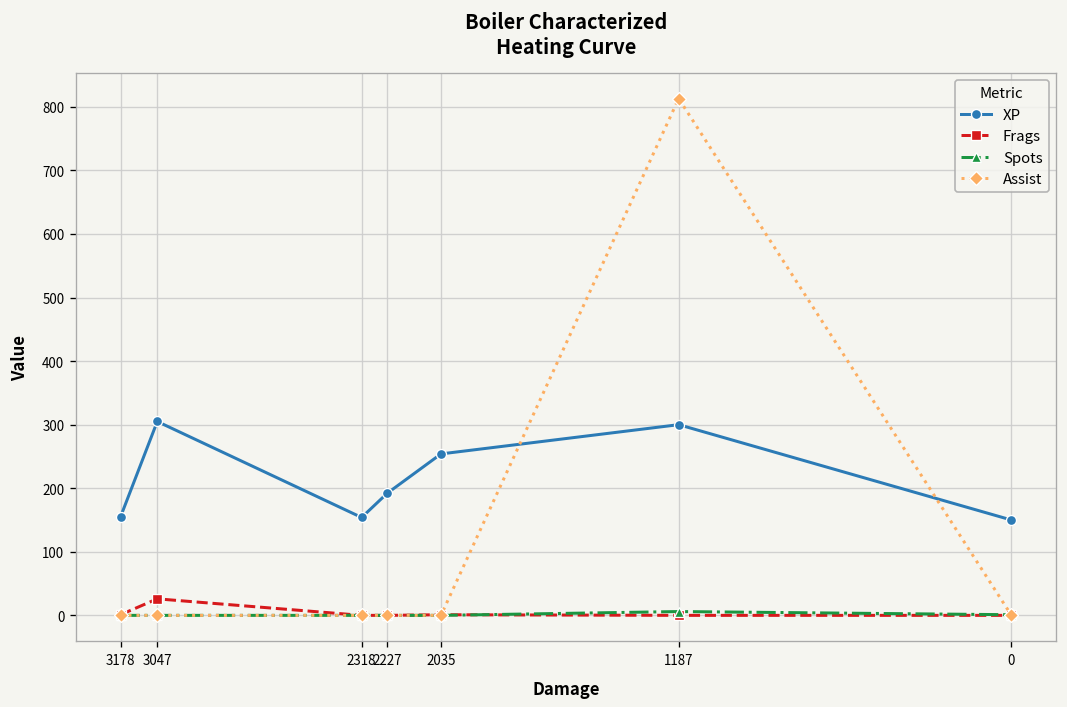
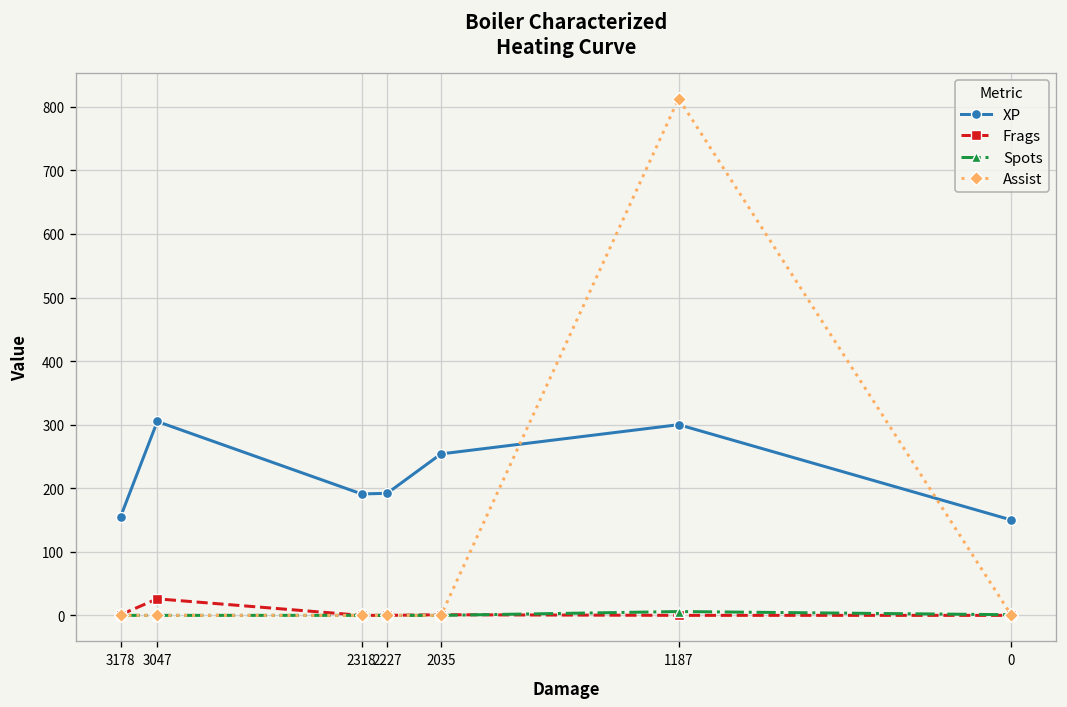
XP, 2318: 150 -> 190
